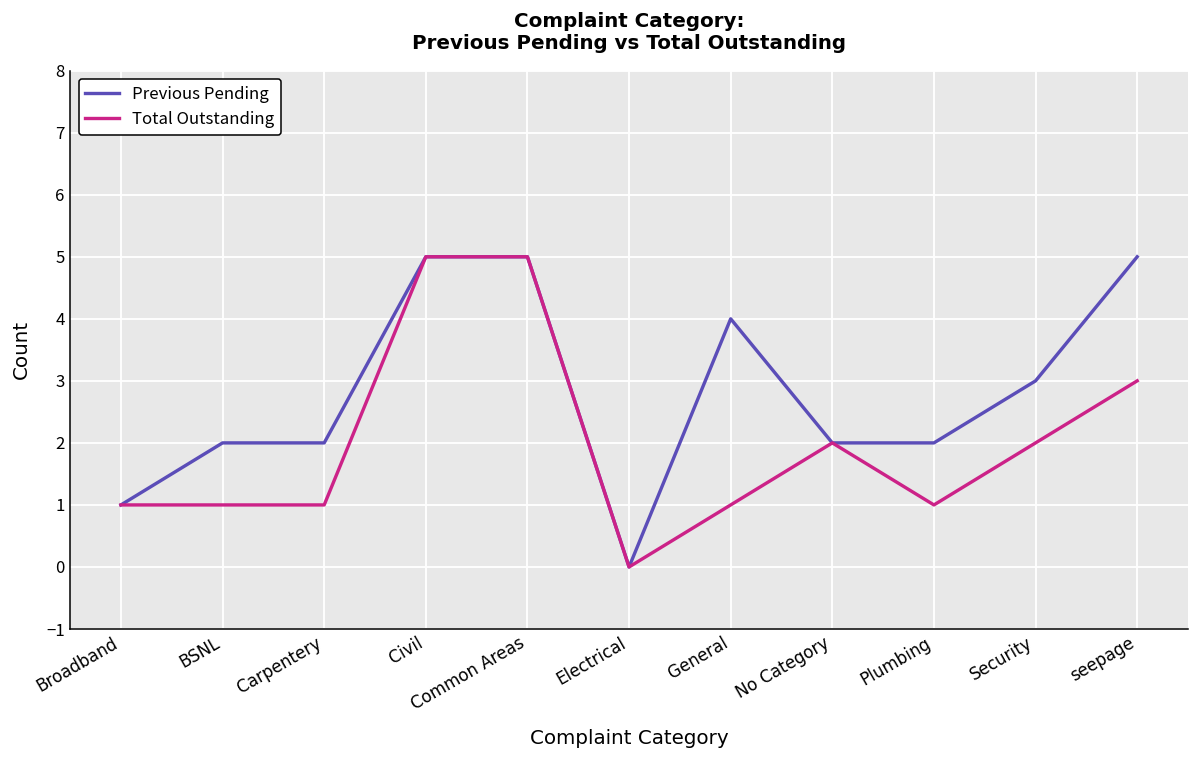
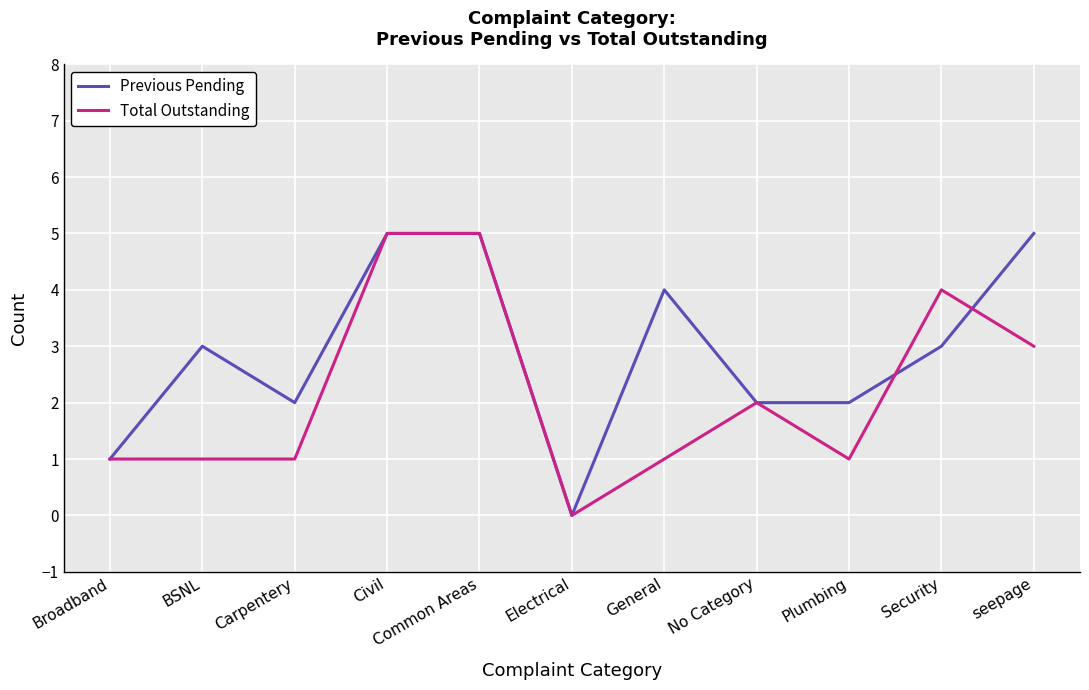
Previous Pending, BSNL: 2 -> 3
Total Outstanding, Security: 2 -> 4
